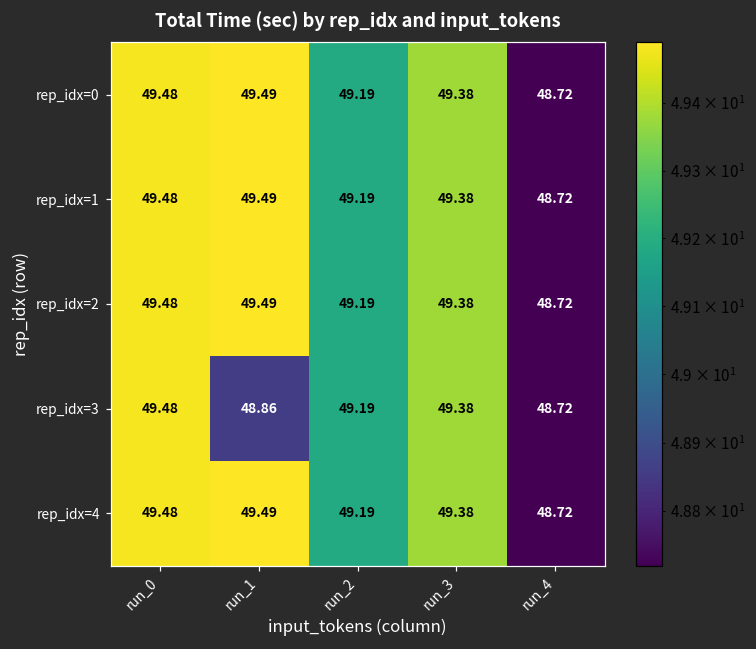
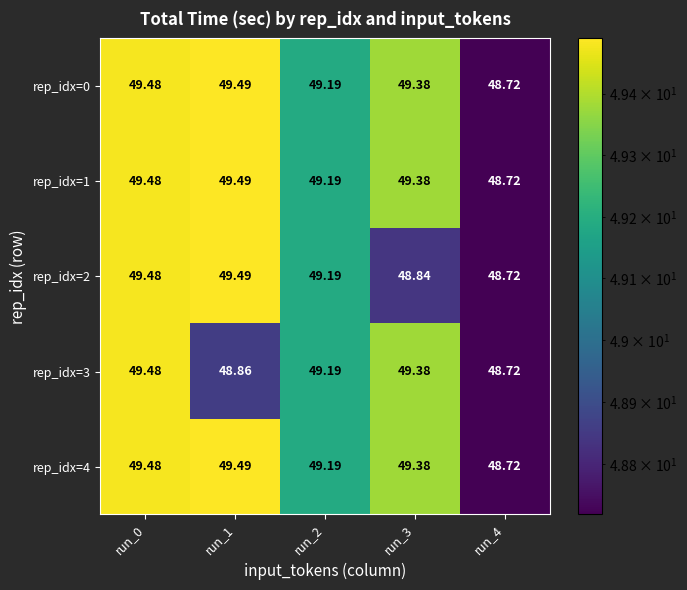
rep_idx=2, run_3: 49.38 -> 48.84
